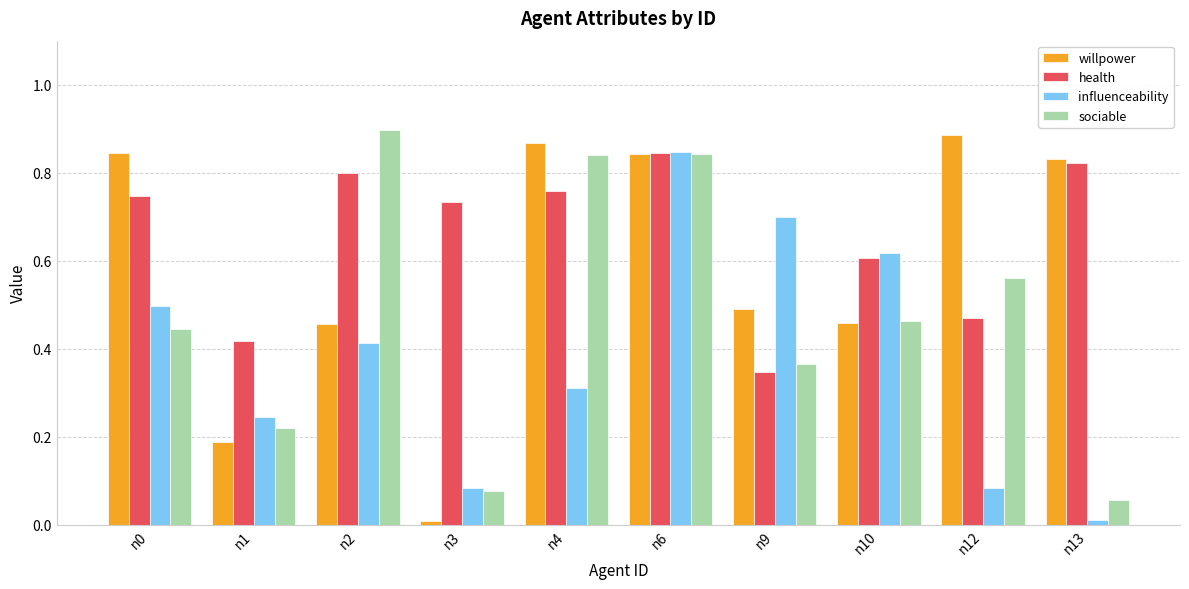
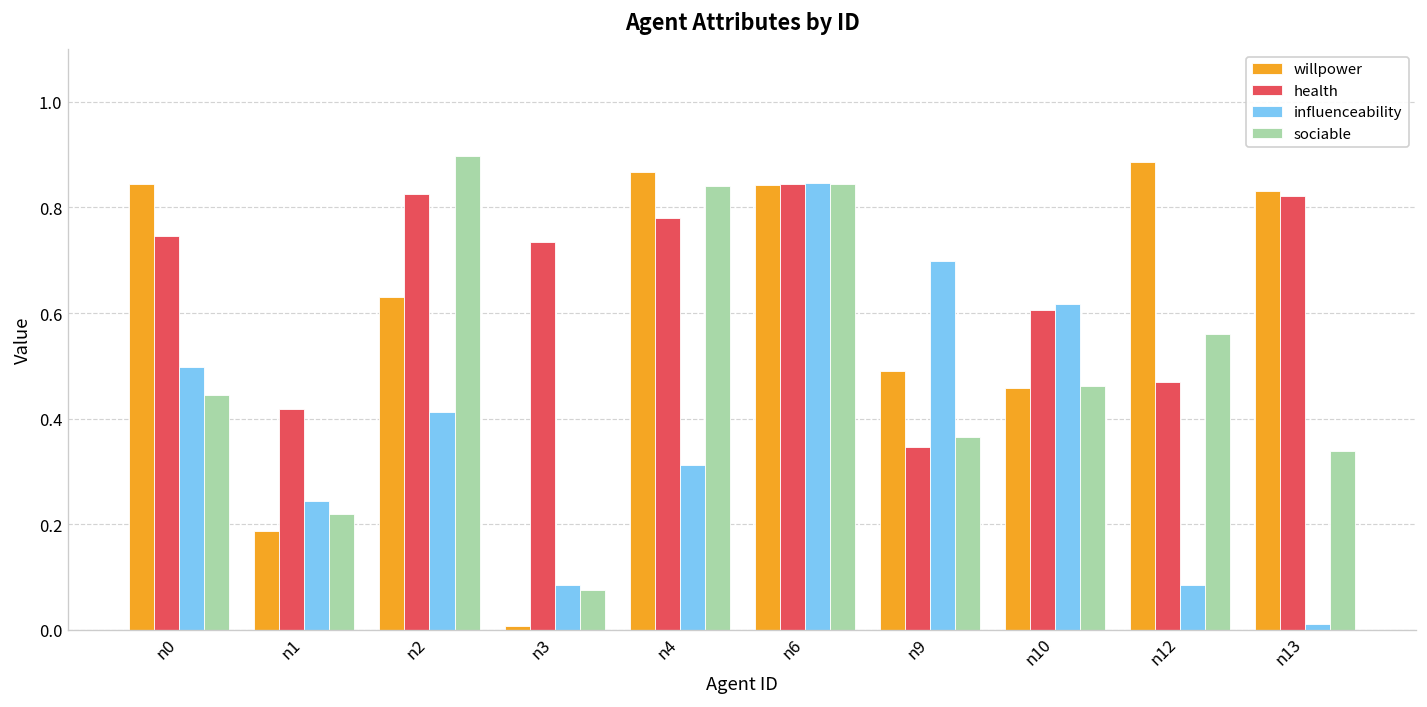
willpower, n2: 0.46 -> 0.63
health, n2: 0.80 -> 0.83
health, n4: 0.76 -> 0.78
sociable, n13: 0.06 -> 0.34
